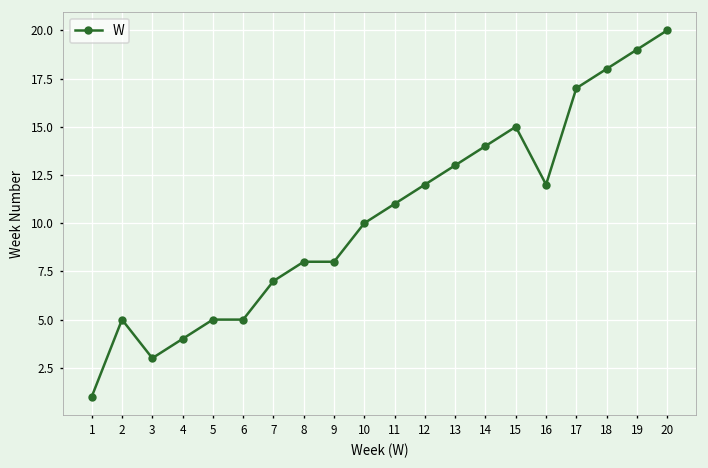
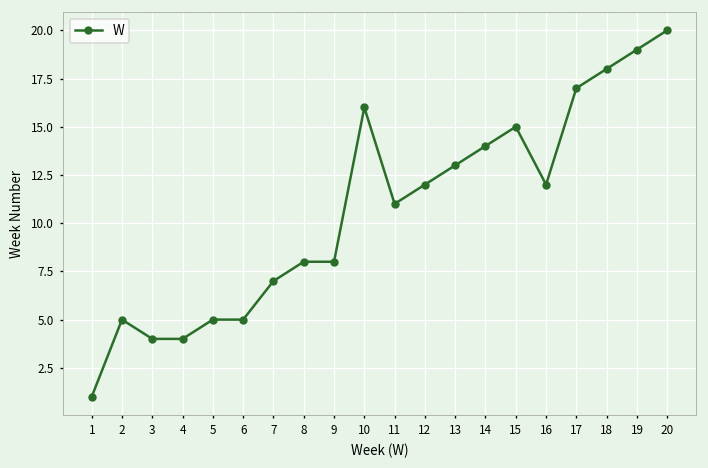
3: 3 -> 4
10: 10 -> 16
